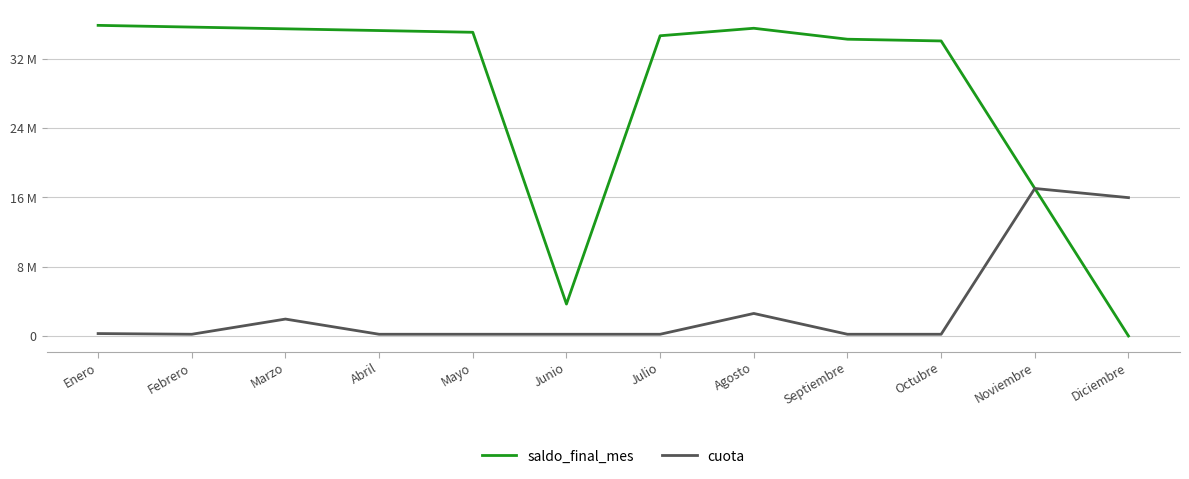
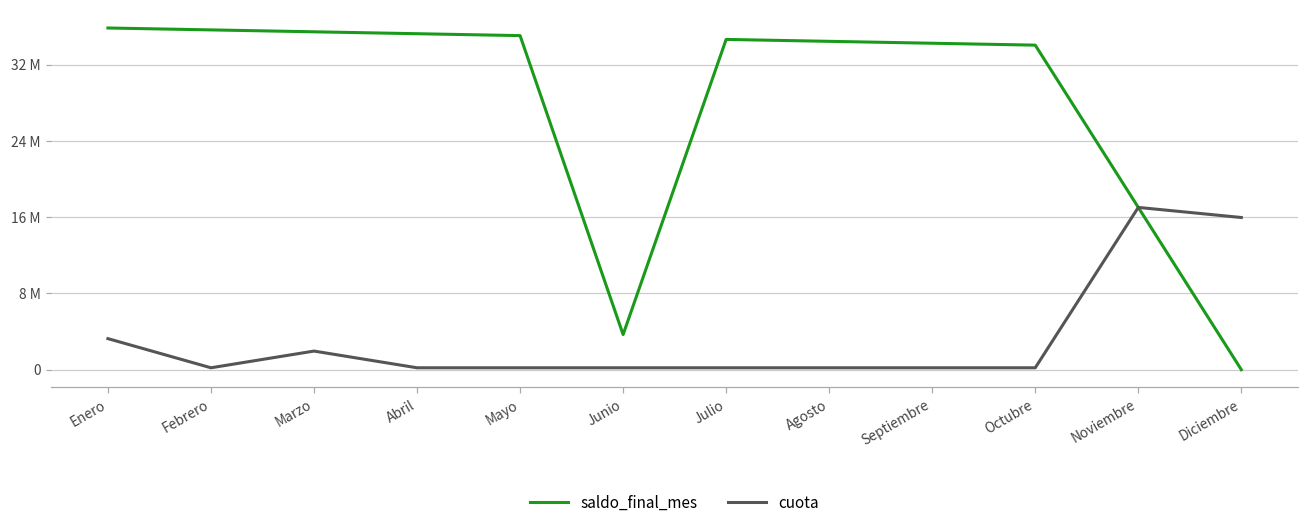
cuota, Enero: 0 -> 3000000
saldo_final_mes, Agosto: 36000000 -> 34000000
cuota, Agosto: 3000000 -> 0
